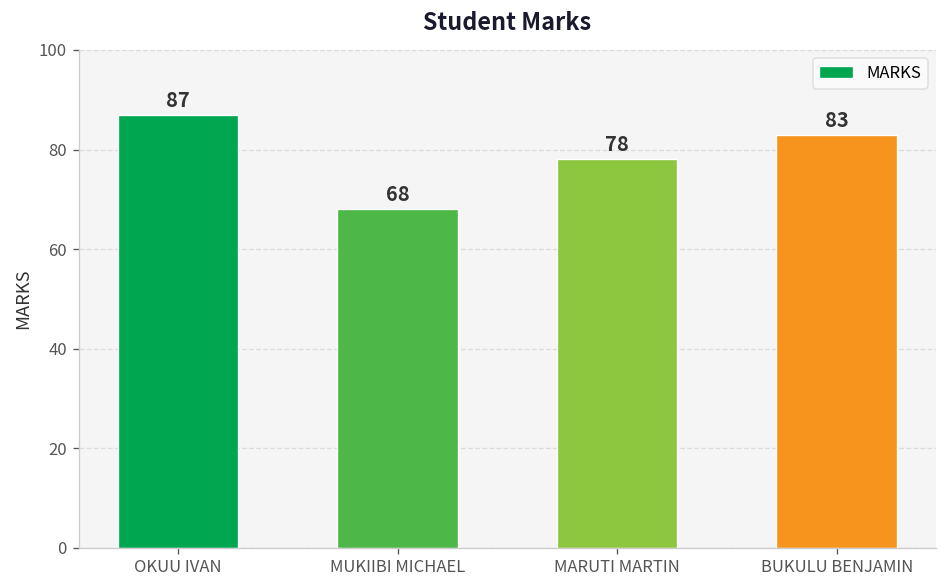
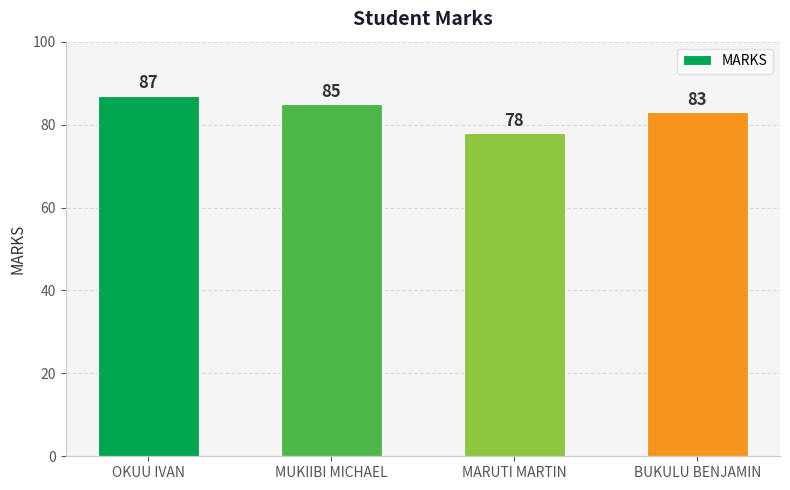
MUKIIBI MICHAEL: 68 -> 85
